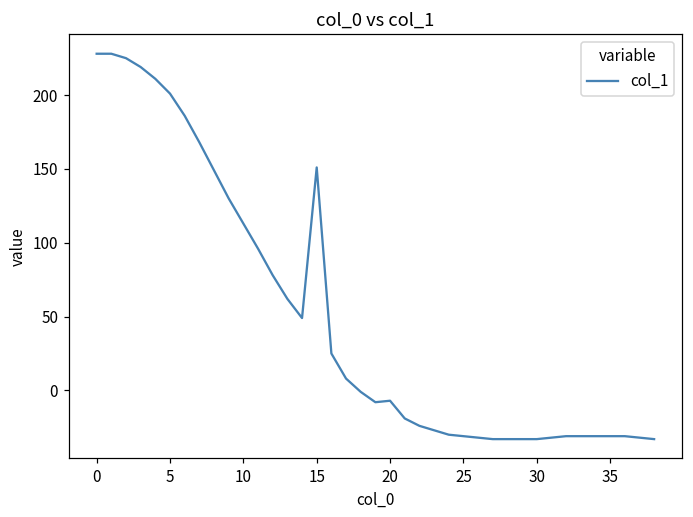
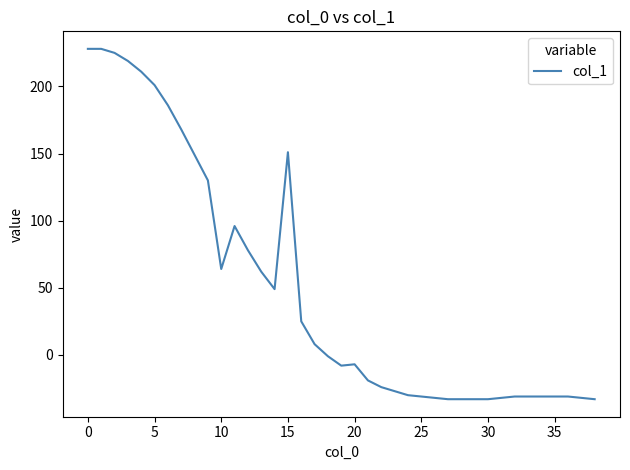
10: 113 -> 64
